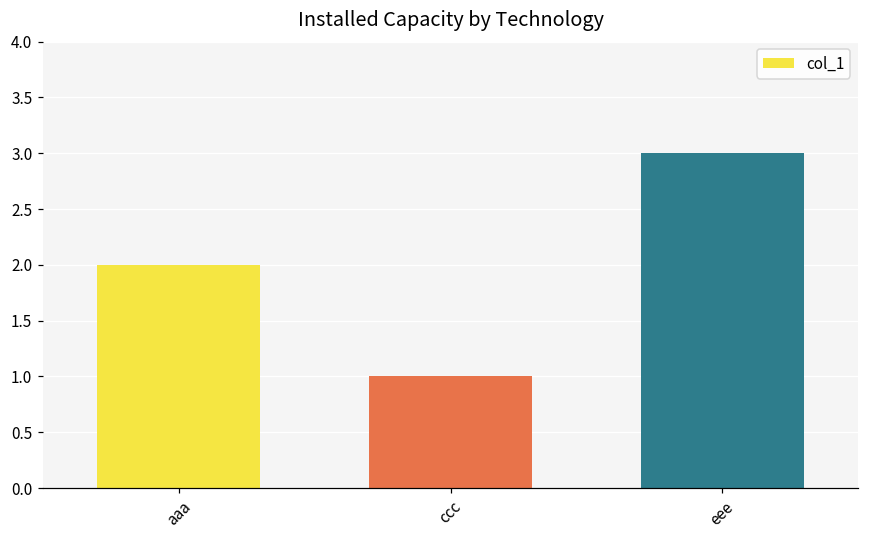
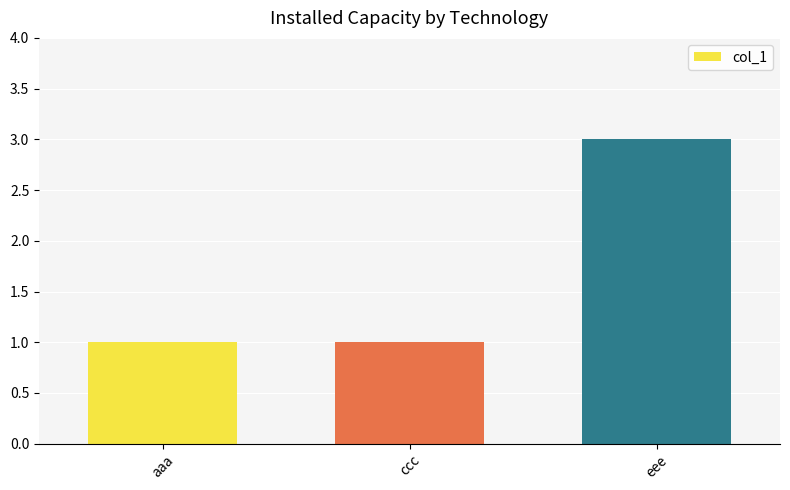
aaa: 2 -> 1
